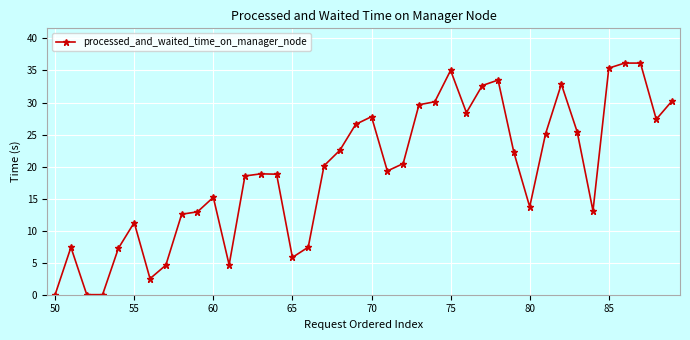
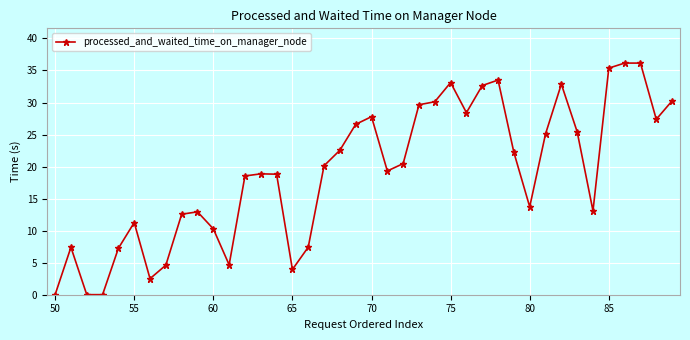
60: 15 -> 10
65: 6 -> 4
75: 35 -> 33
